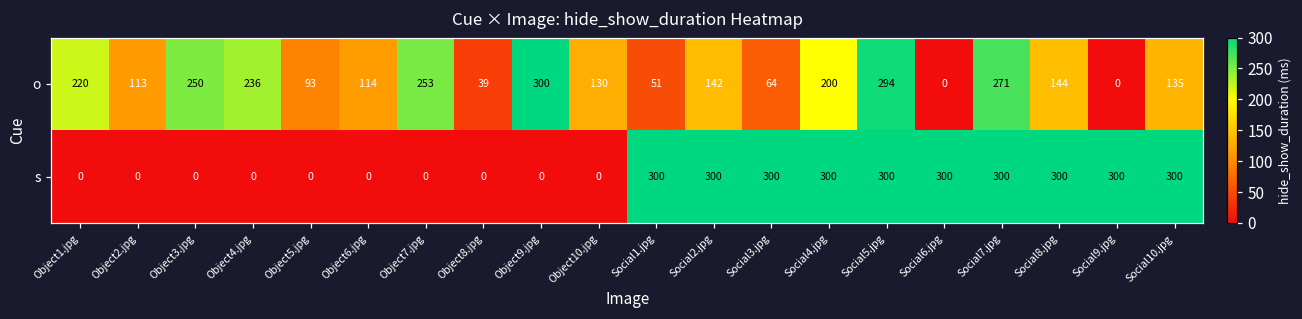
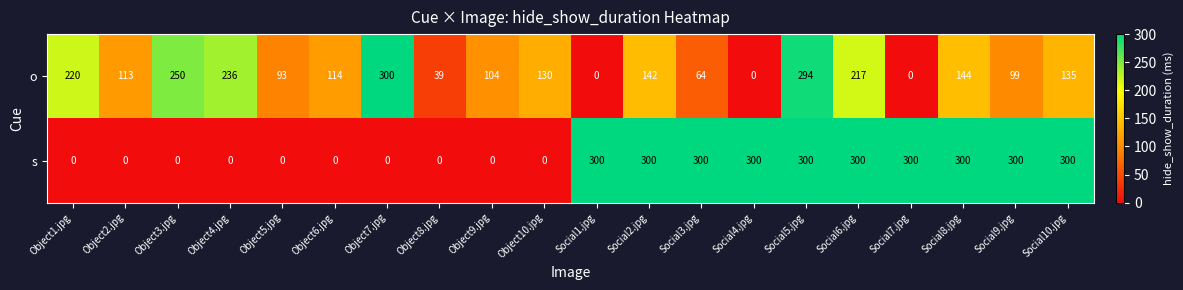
o, Object7.jpg: 253 -> 300
o, Object9.jpg: 300 -> 104
o, Social1.jpg: 51 -> 0
o, Social4.jpg: 200 -> 0
o, Social6.jpg: 0 -> 217
o, Social7.jpg: 271 -> 0
o, Social9.jpg: 0 -> 99
